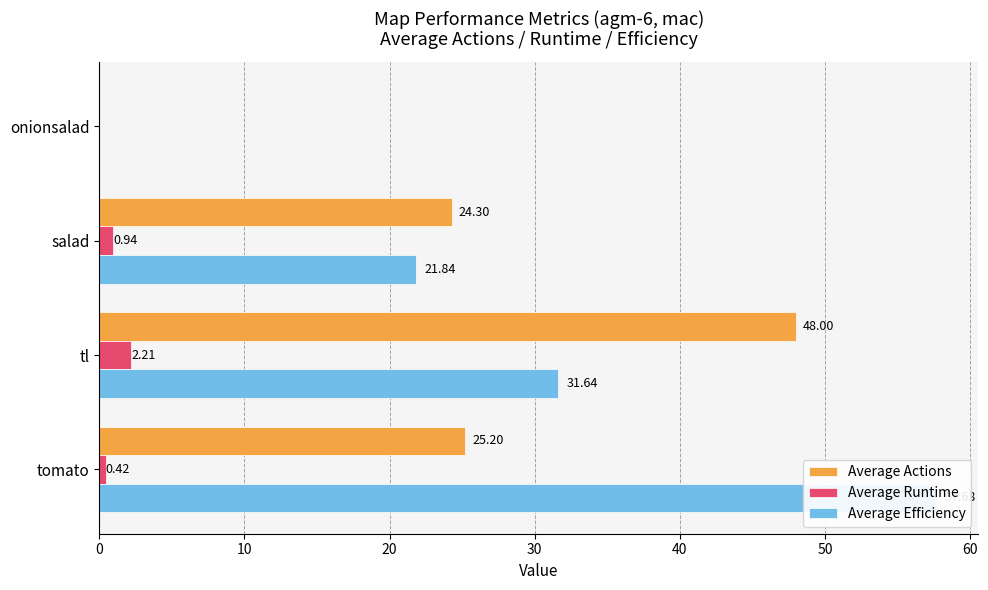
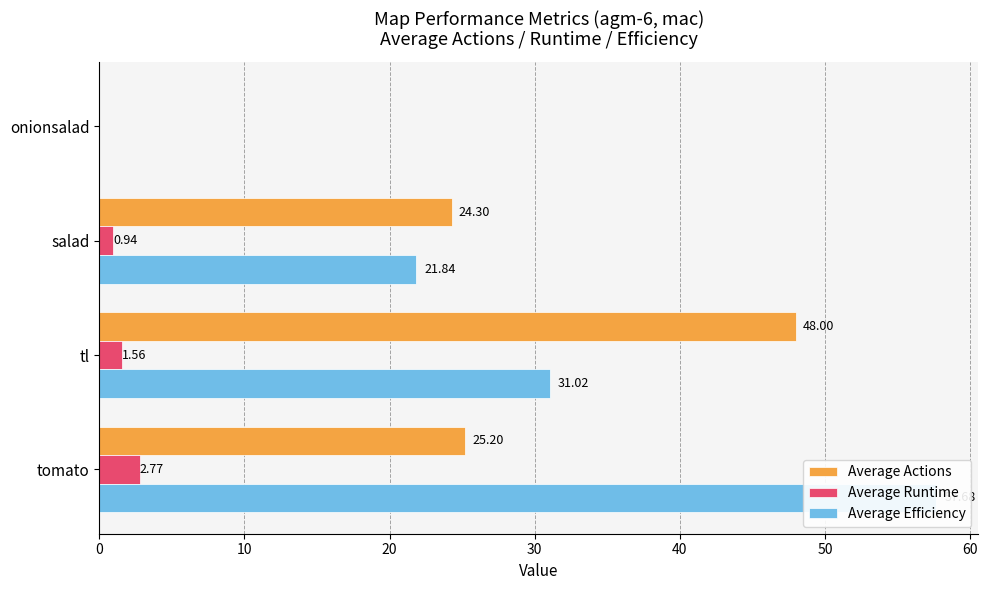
Average Runtime, tl: 2.21 -> 1.56
Average Efficiency, tl: 31.64 -> 31.02
Average Runtime, tomato: 0.42 -> 2.77
